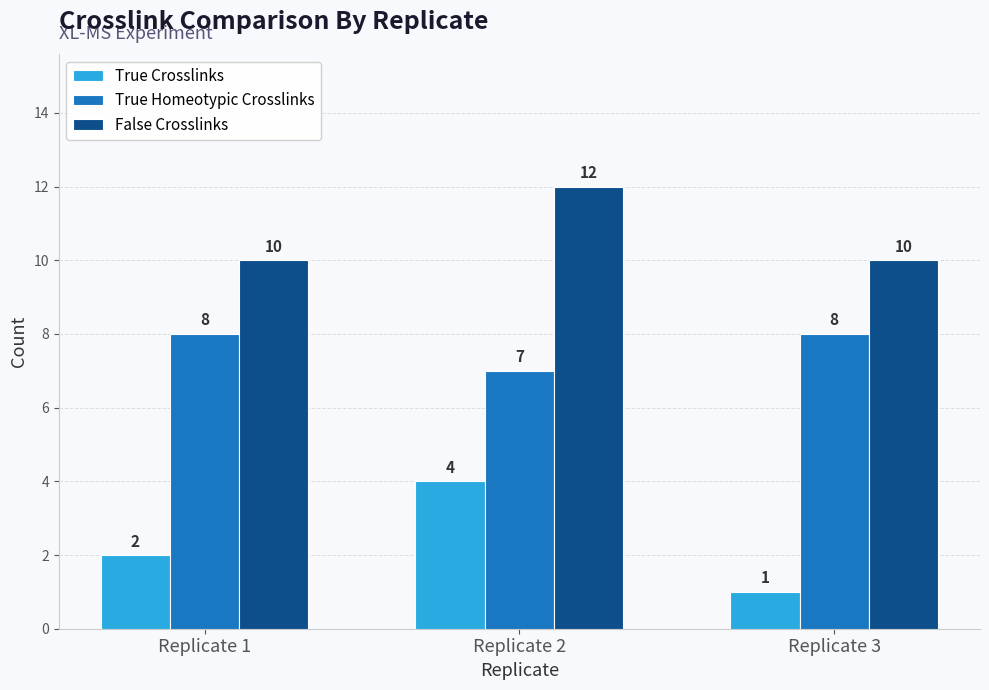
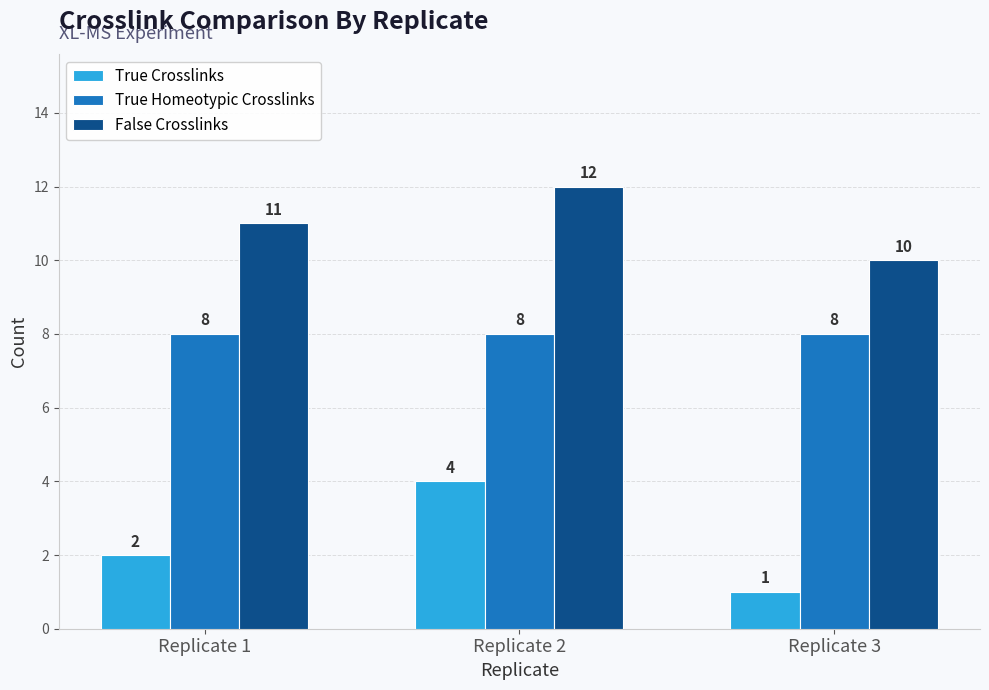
False Crosslinks, Replicate 1: 10 -> 11
True Homeotypic Crosslinks, Replicate 2: 7 -> 8
